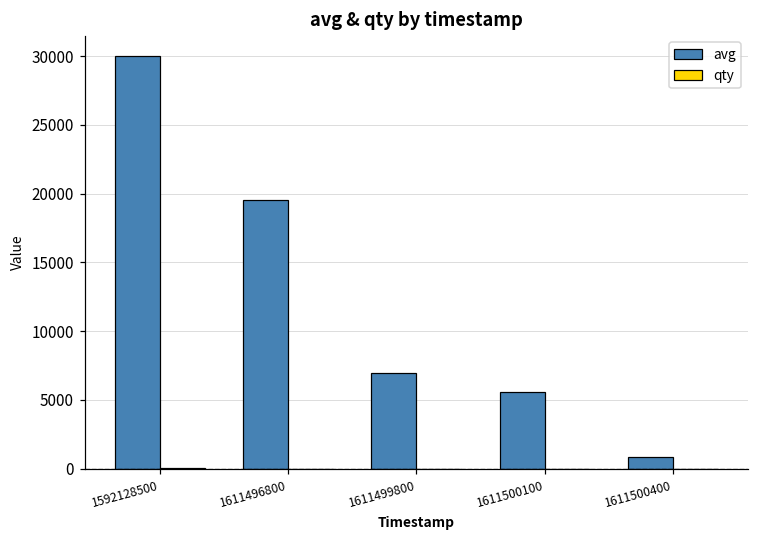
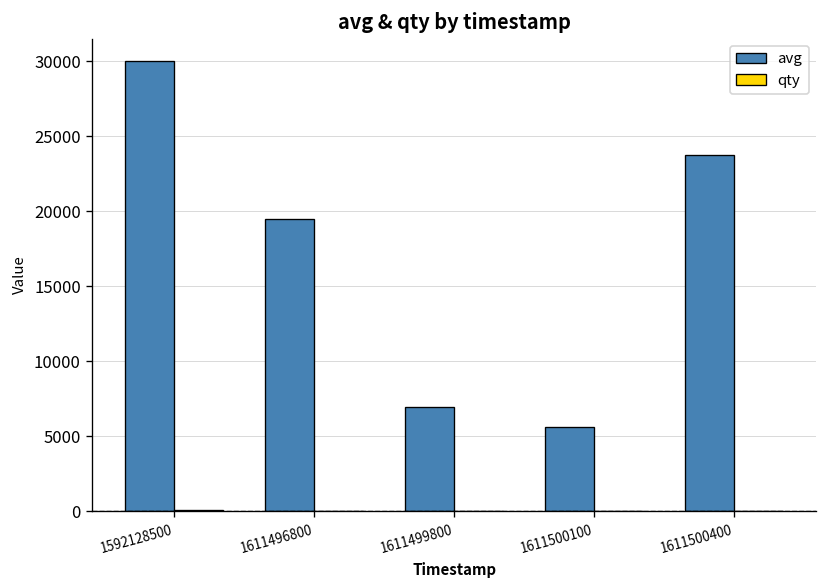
avg, 1611500400: 800 -> 23800
